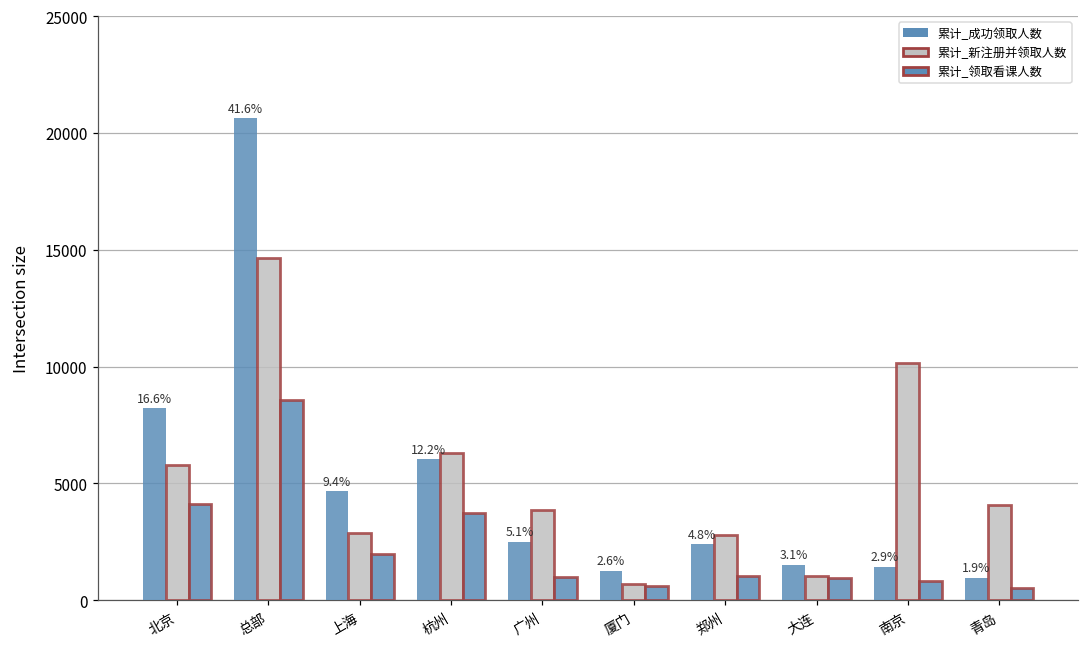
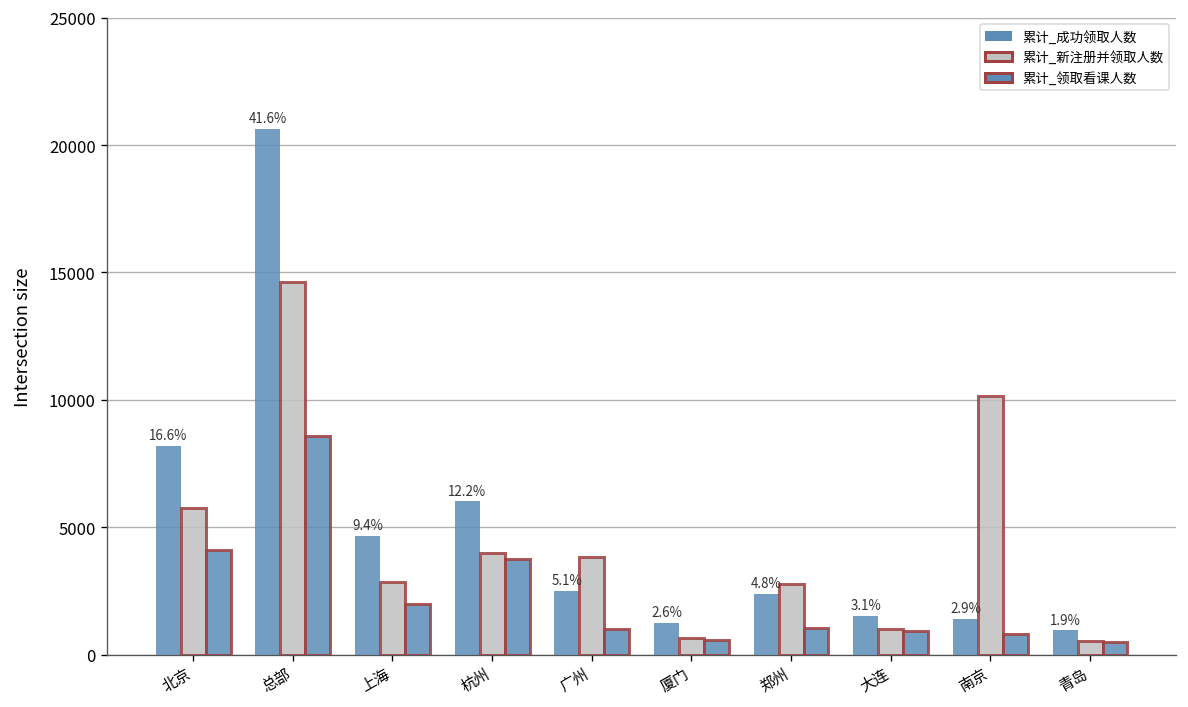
累计_新注册并领取人数, 杭州: 6300 -> 4000
累计_新注册并领取人数, 青岛: 4100 -> 500
